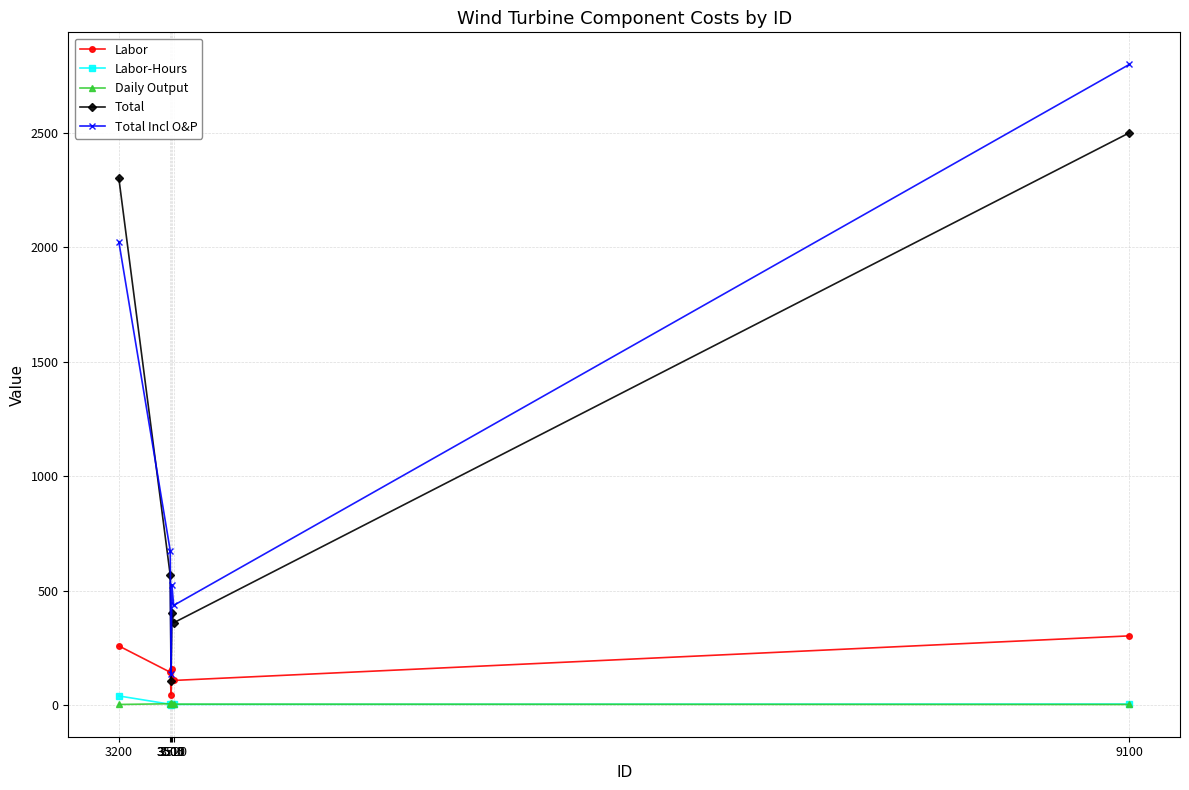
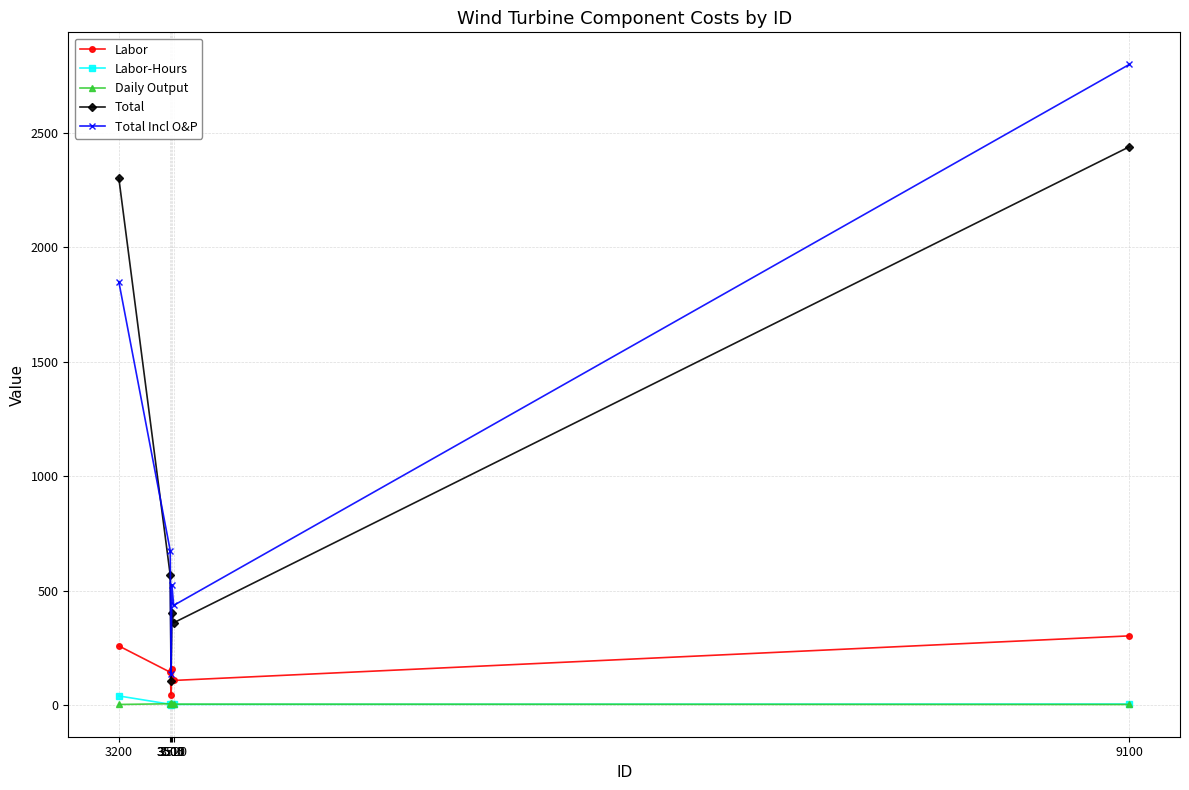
Total Incl O&P, 3200: 2030 -> 1850
Total, 9100: 2500 -> 2440
